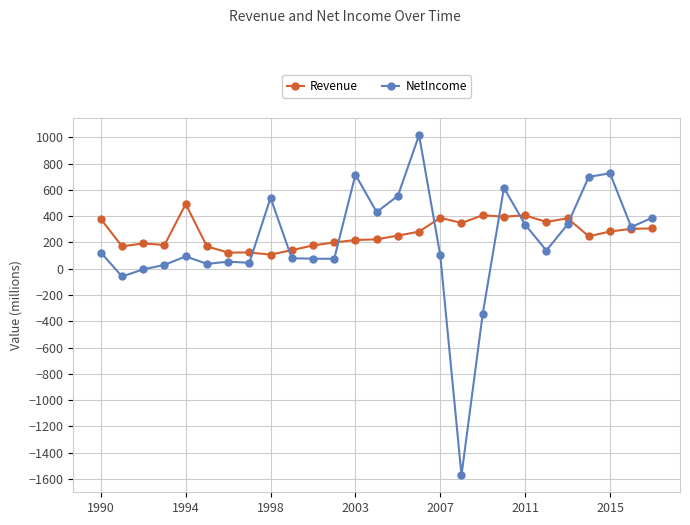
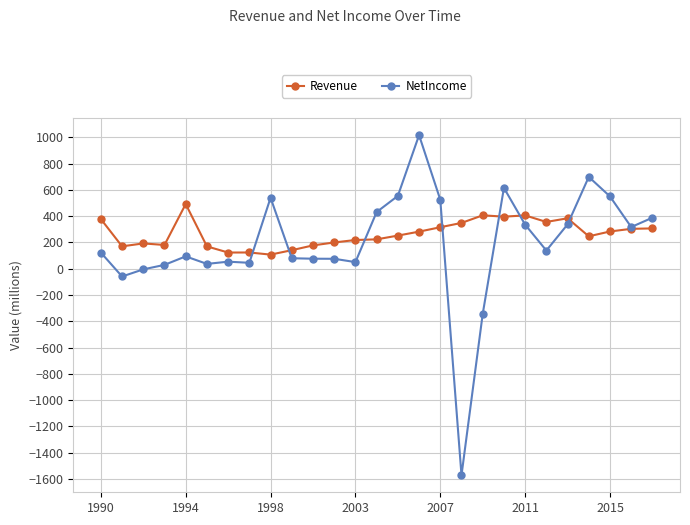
NetIncome, 2003: 720 -> 50
Revenue, 2007: 390 -> 320
NetIncome, 2007: 100 -> 530
NetIncome, 2015: 730 -> 550
